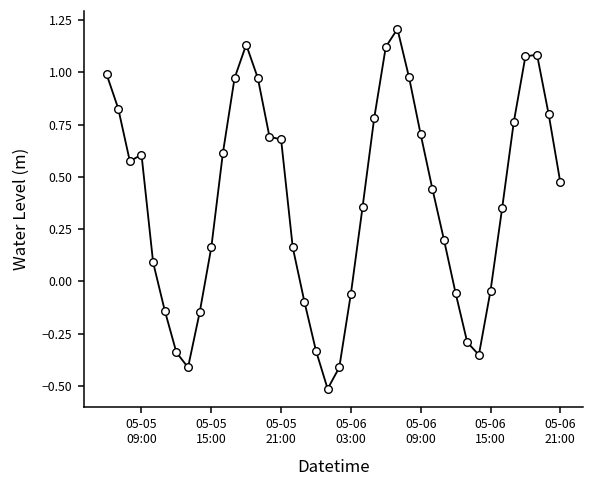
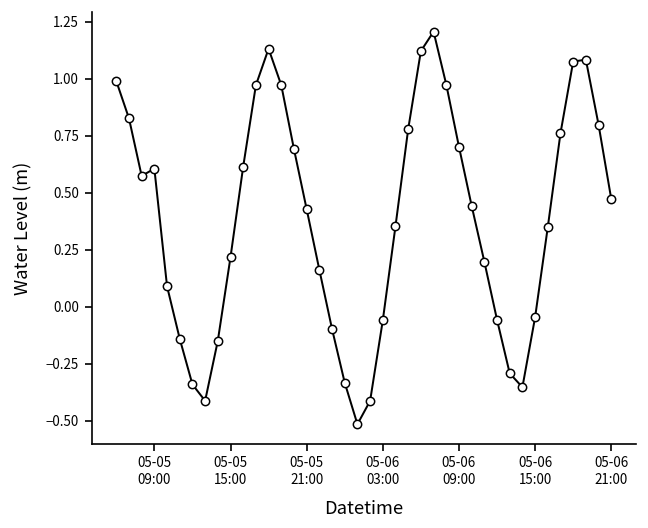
05-05 15:00: 0.16 -> 0.22
05-05 21:00: 0.68 -> 0.43
